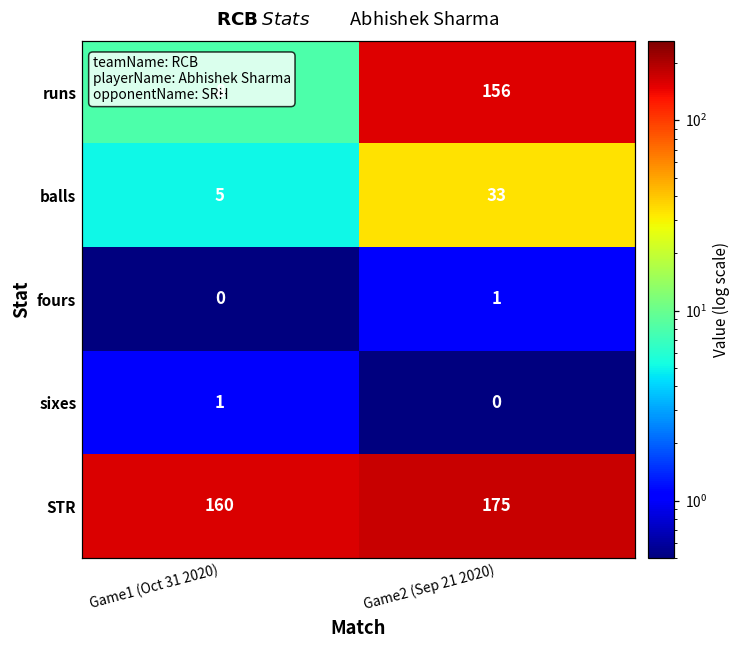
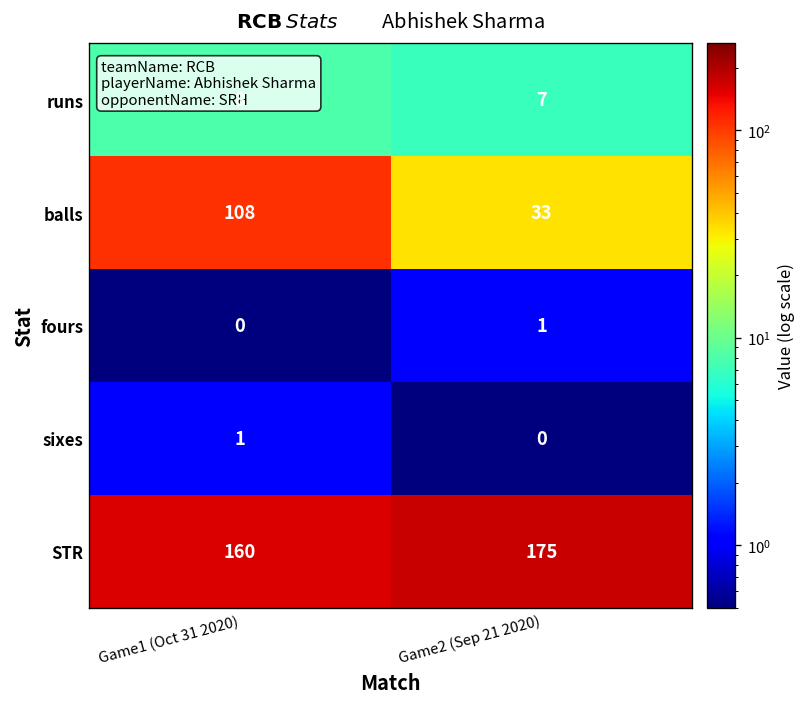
runs, Game2 (Sep 21 2020): 156 -> 7
balls, Game1 (Oct 31 2020): 5 -> 108
